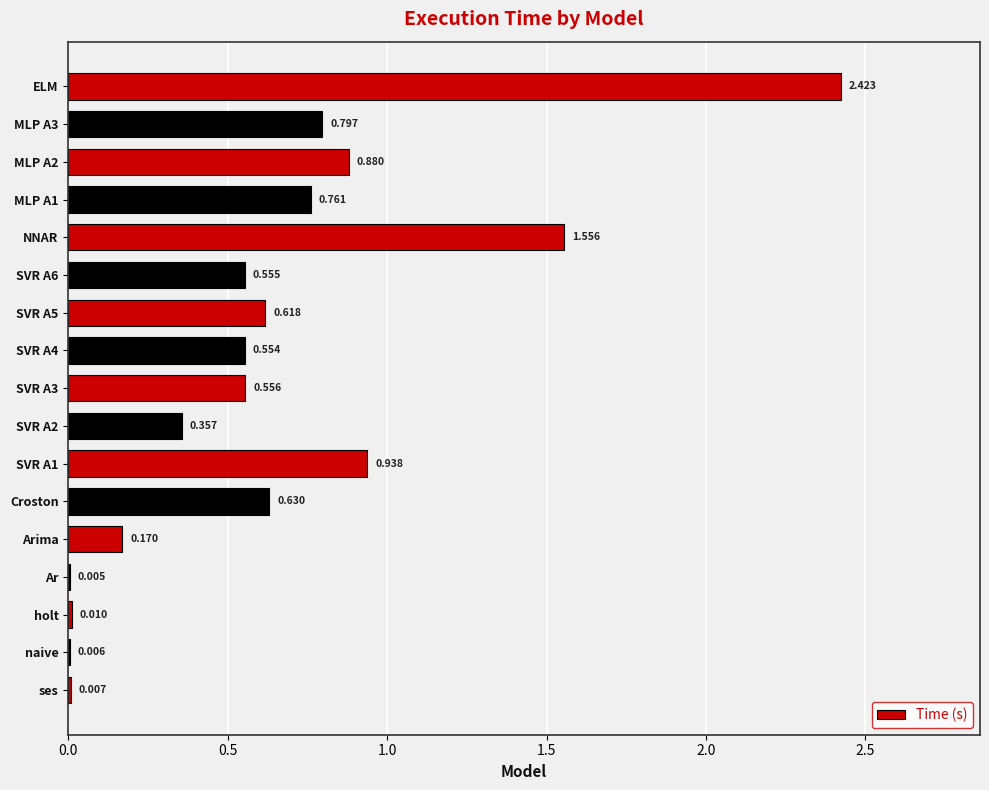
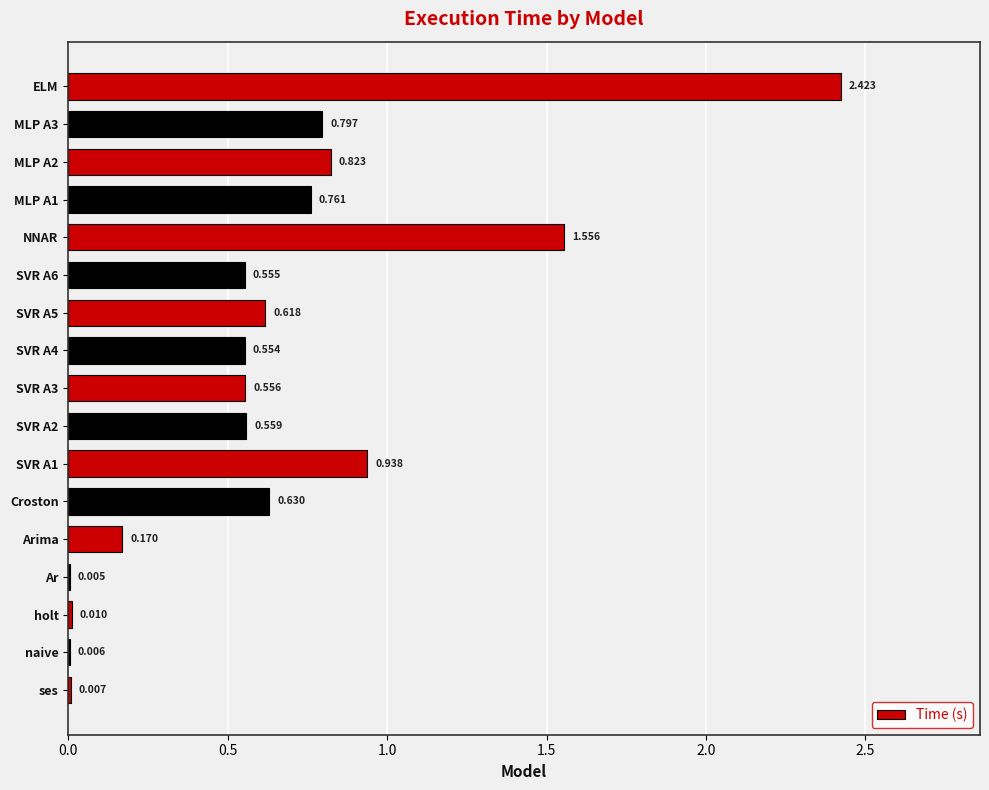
MLP A2: 0.880 -> 0.823
SVR A2: 0.357 -> 0.559
